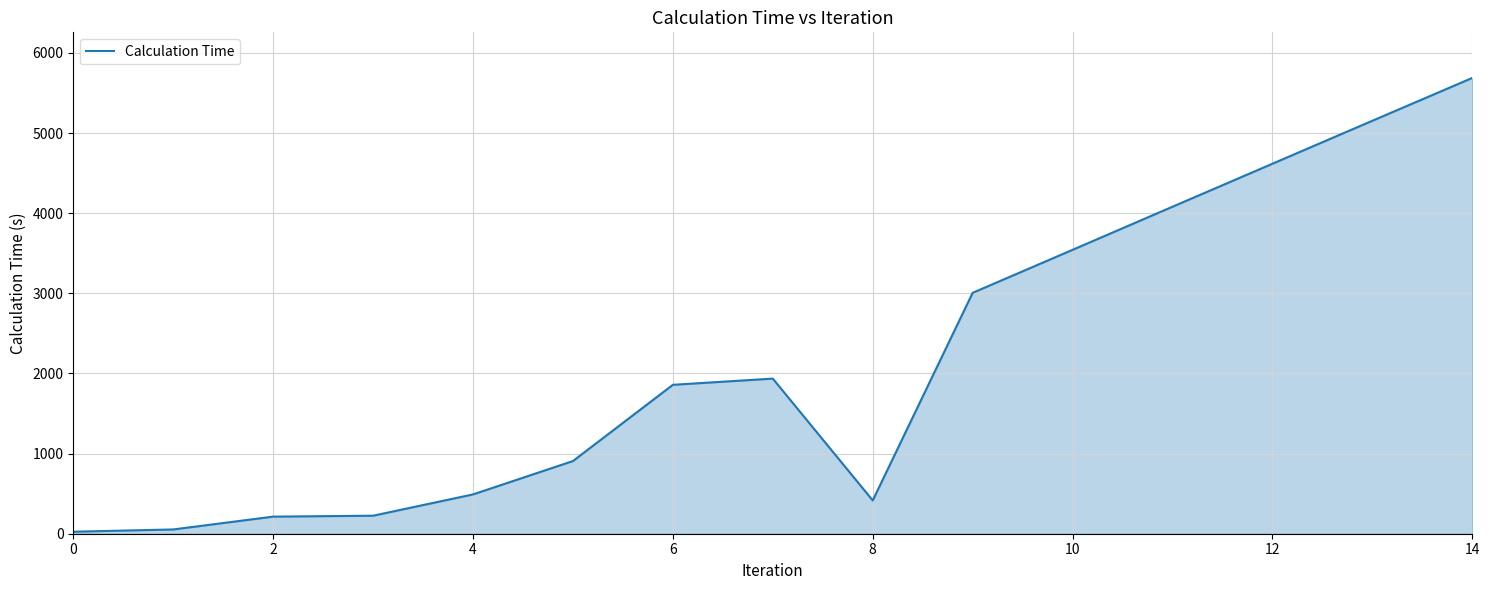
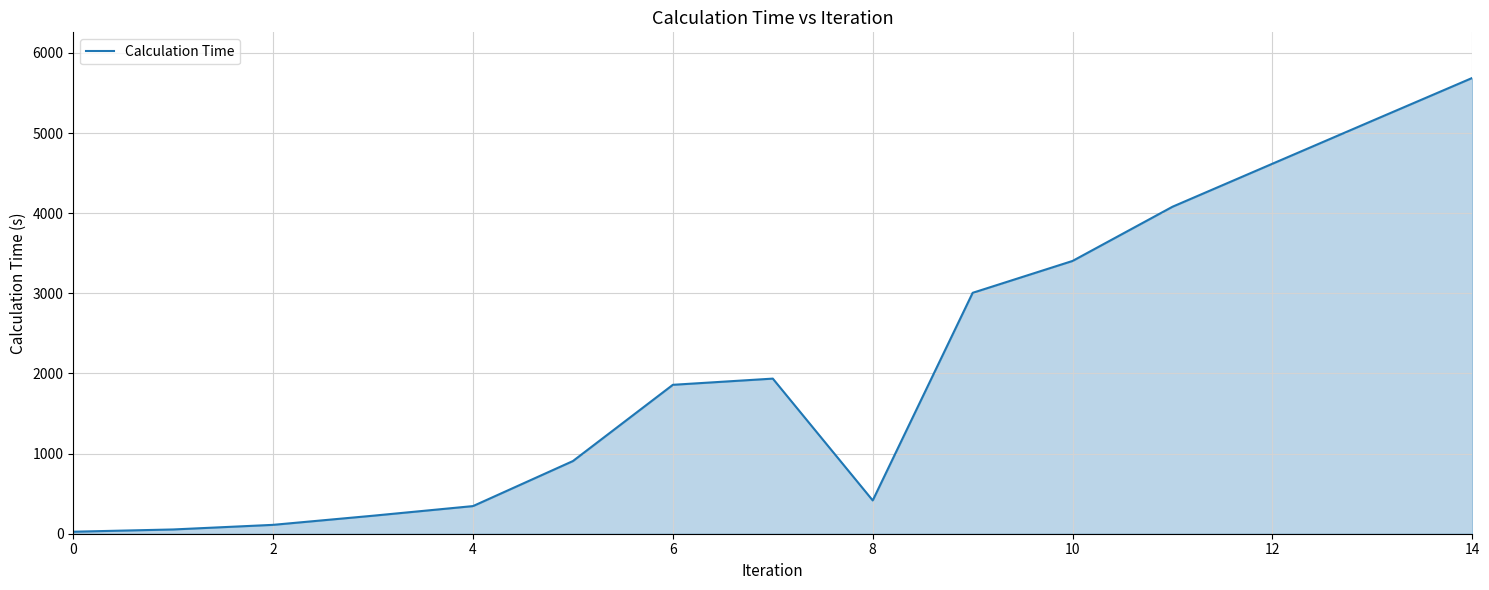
2: 200 -> 100
4: 500 -> 300
10: 3500 -> 3400
